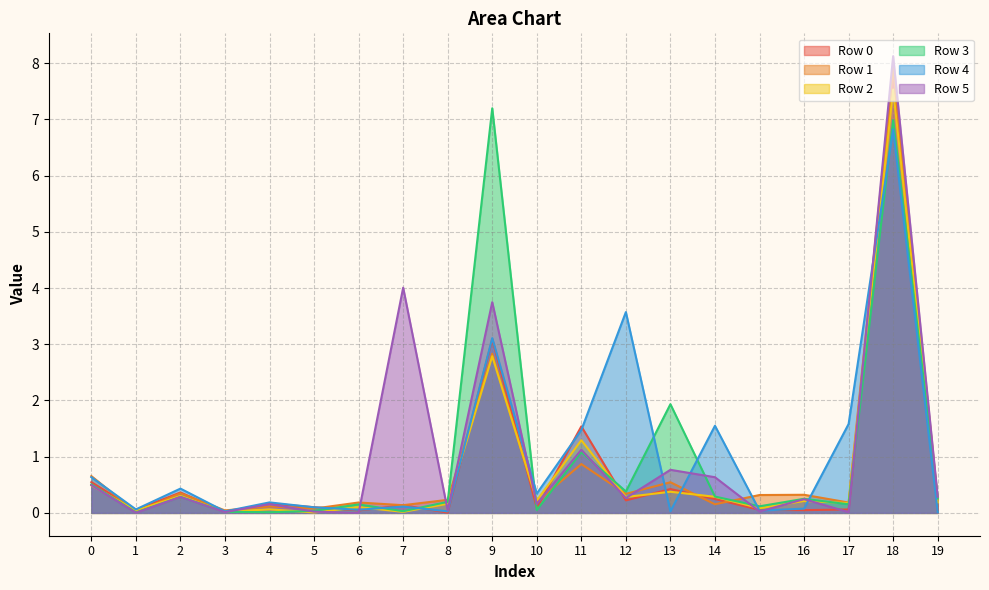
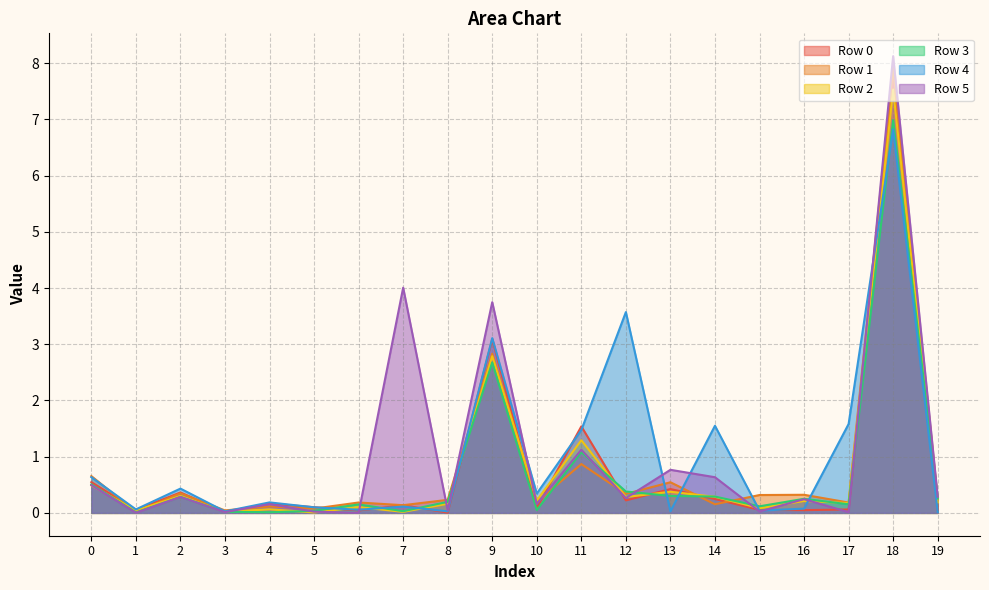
Row 3, 9: 7.2 -> 2.7
Row 3, 13: 1.9 -> 0.3
